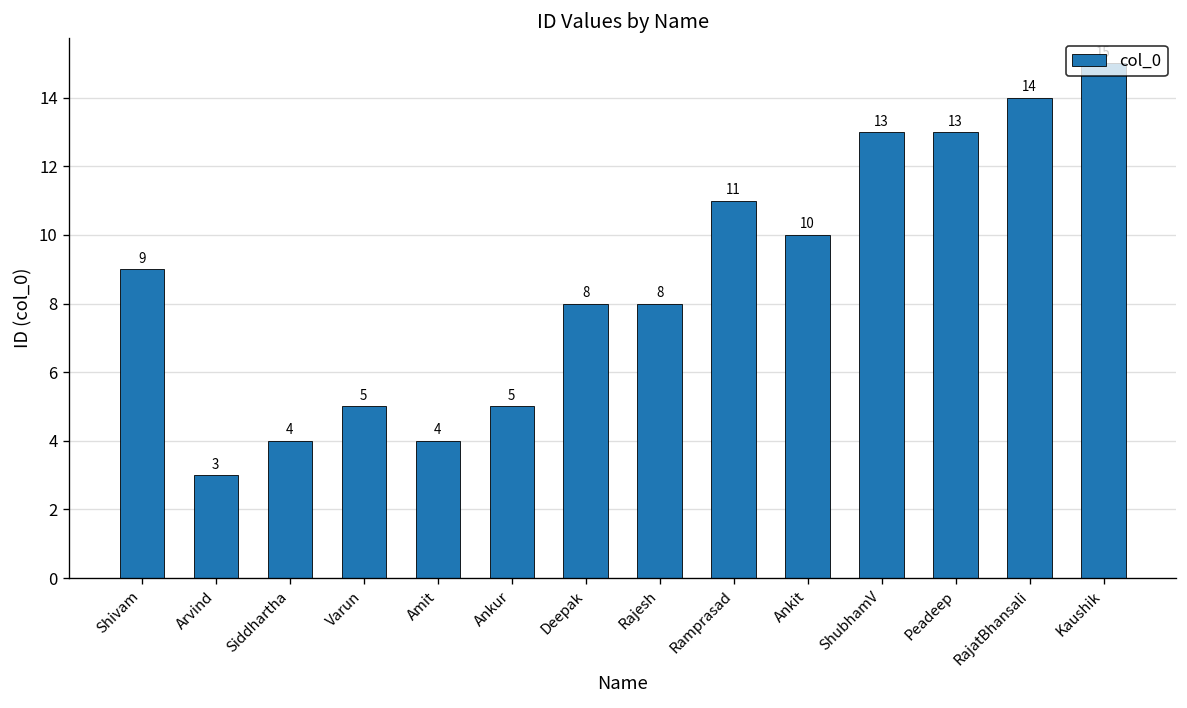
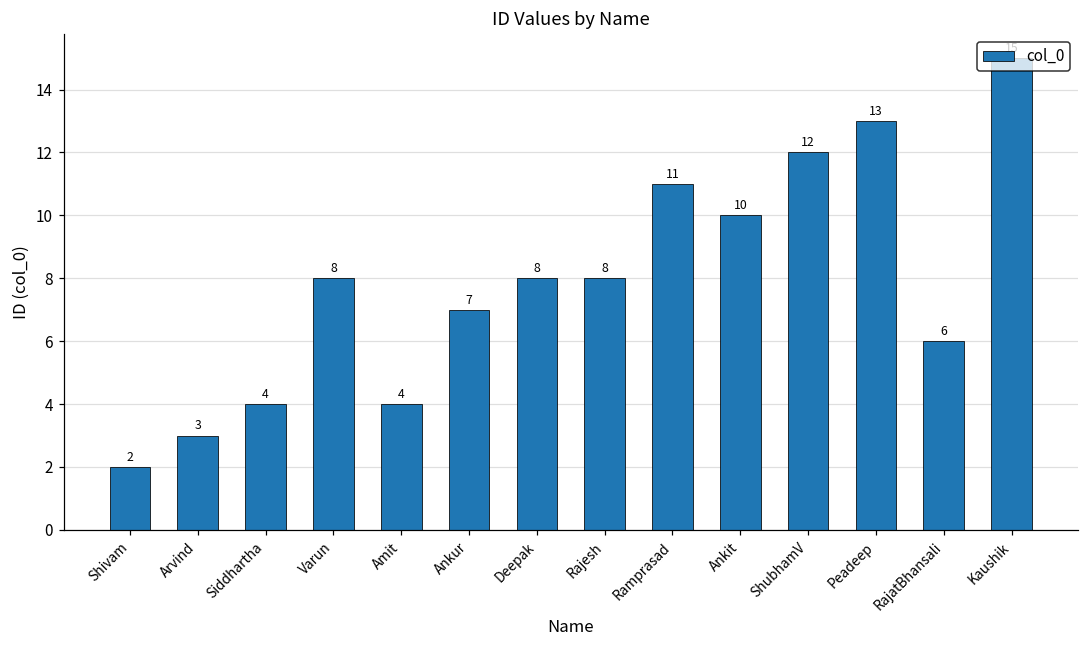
Shivam: 9 -> 2
Varun: 5 -> 8
Ankur: 5 -> 7
ShubhamV: 13 -> 12
RajatBhansali: 14 -> 6
